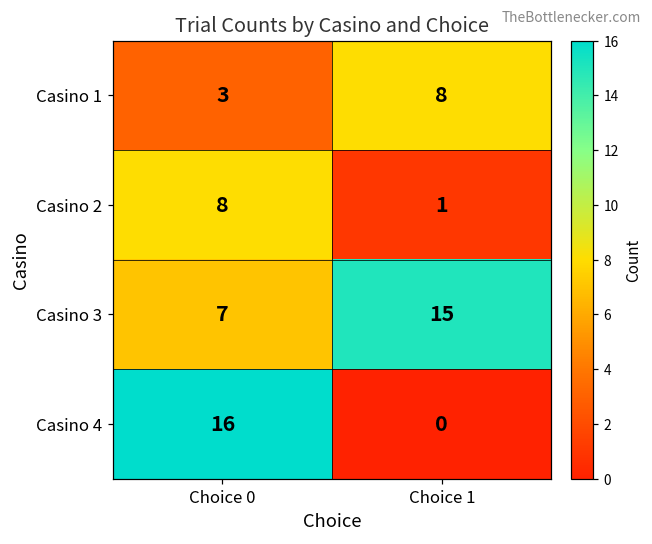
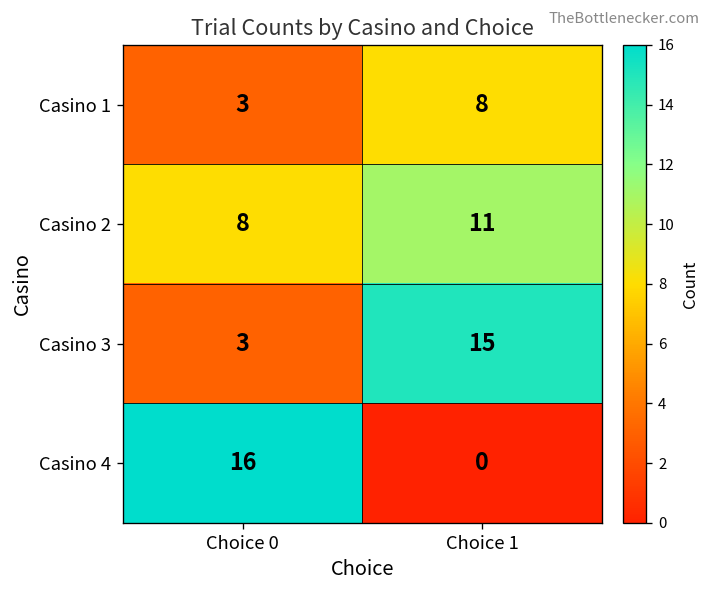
Casino 2, Choice 1: 1 -> 11
Casino 3, Choice 0: 7 -> 3
